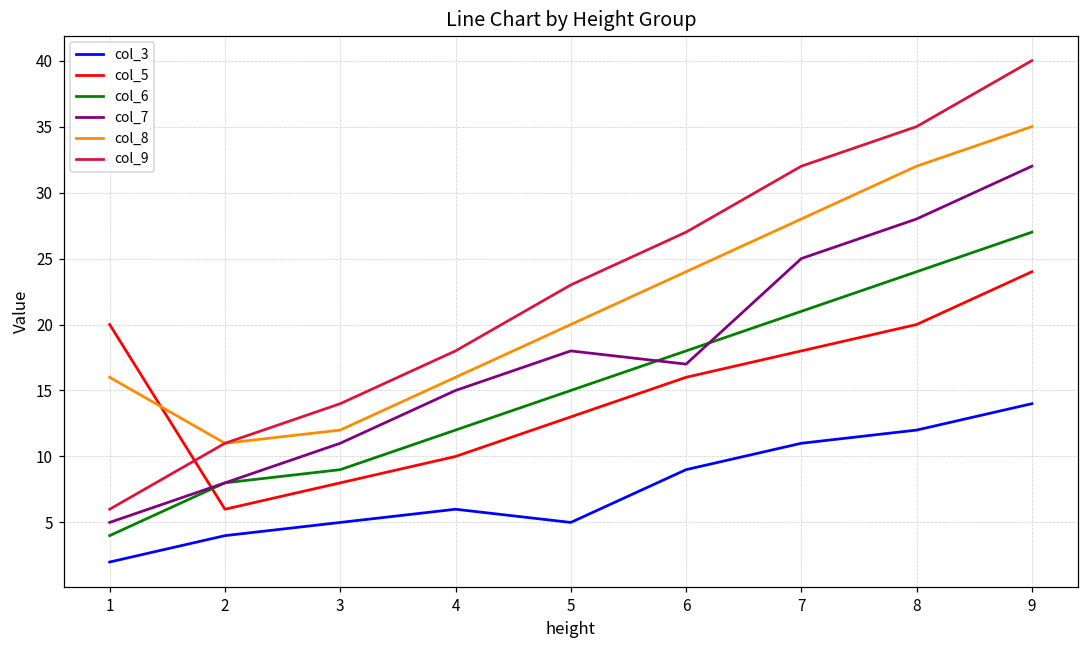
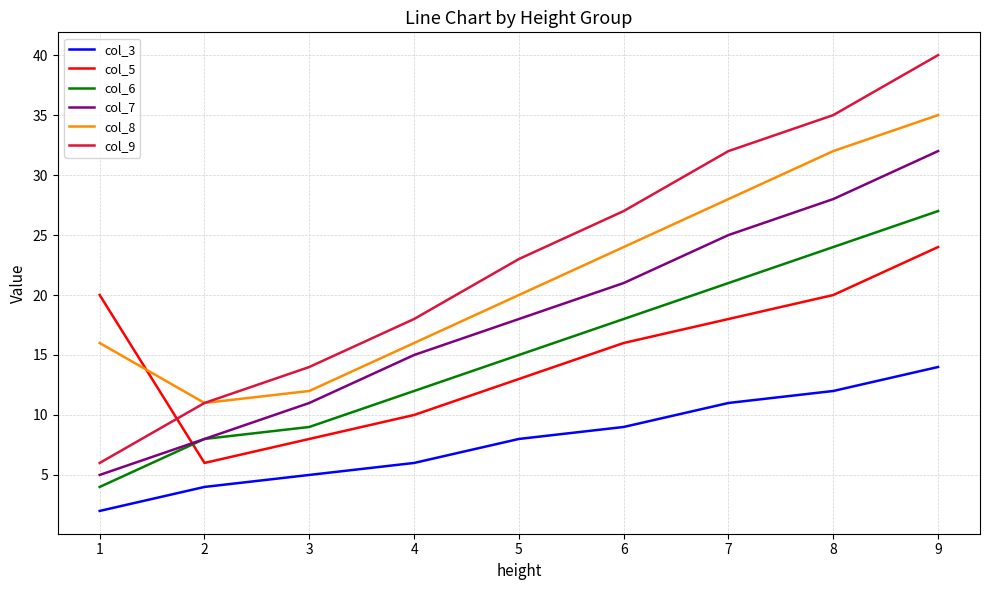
col_3, 5: 5 -> 8
col_7, 6: 17 -> 21
